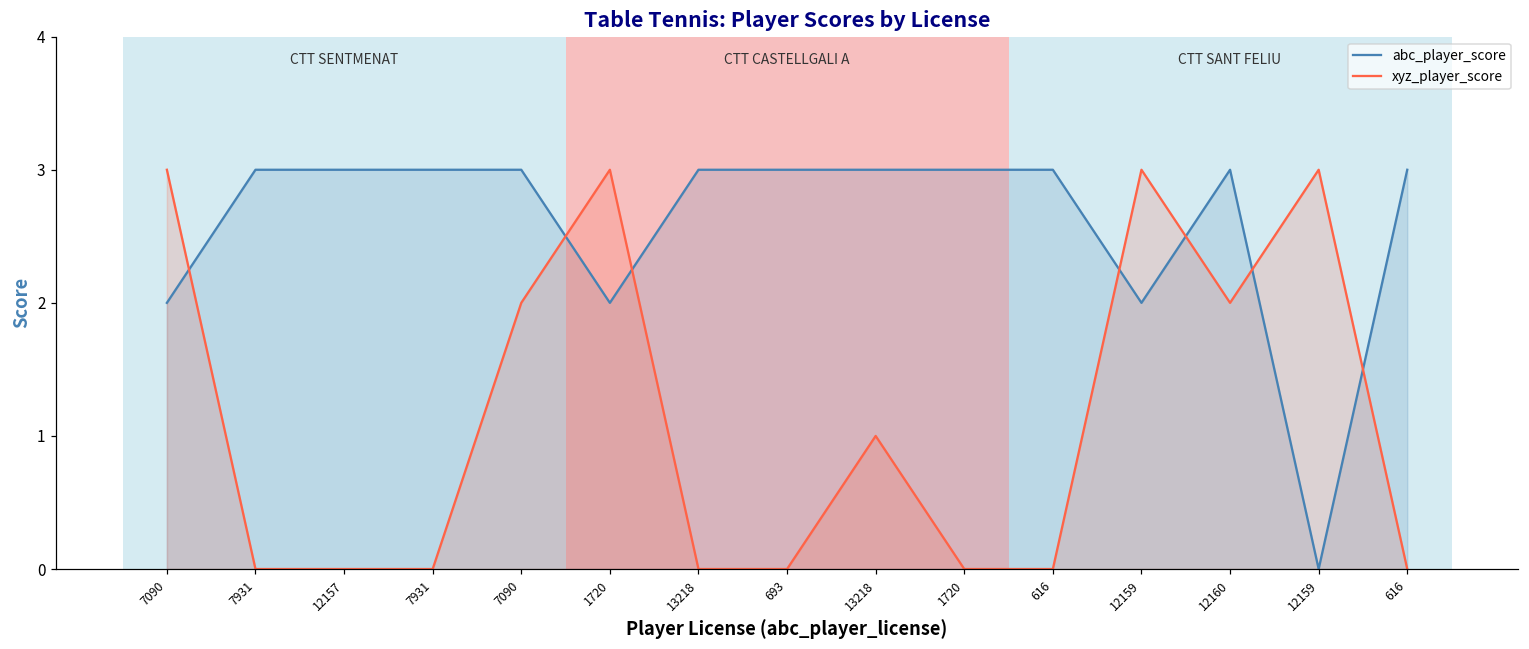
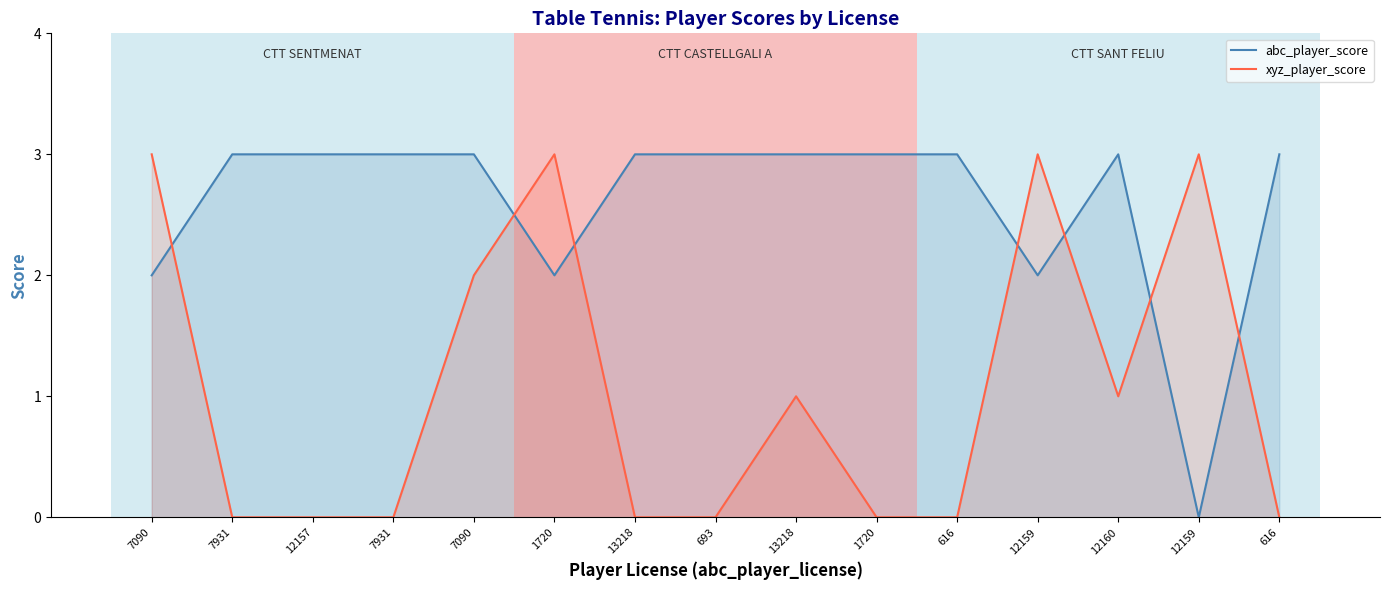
xyz_player_score, 12160: 2 -> 1
